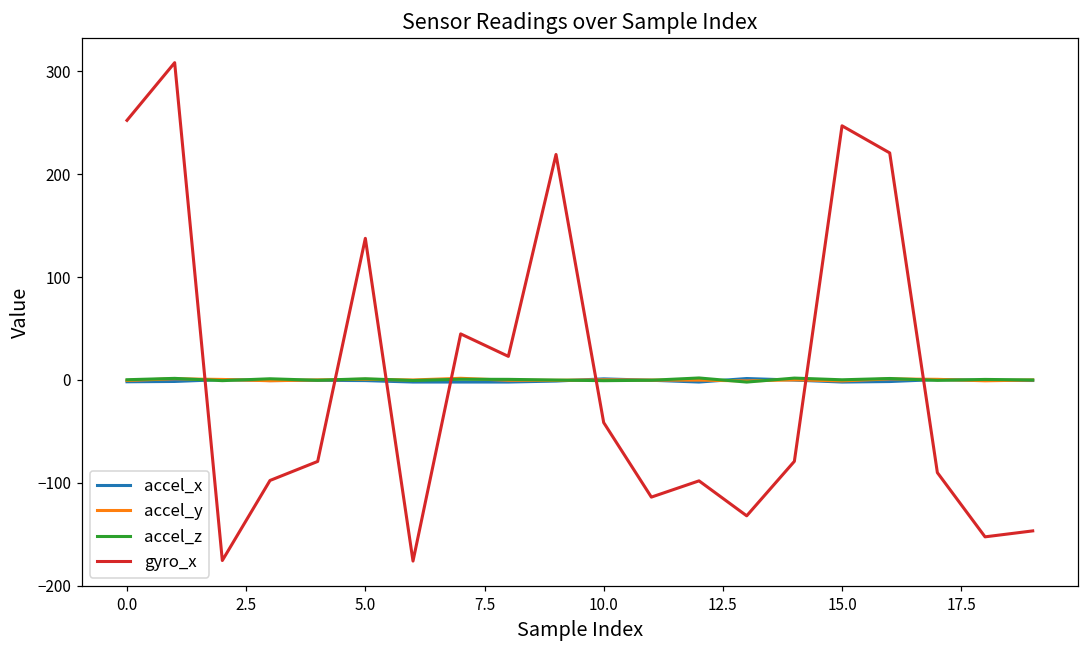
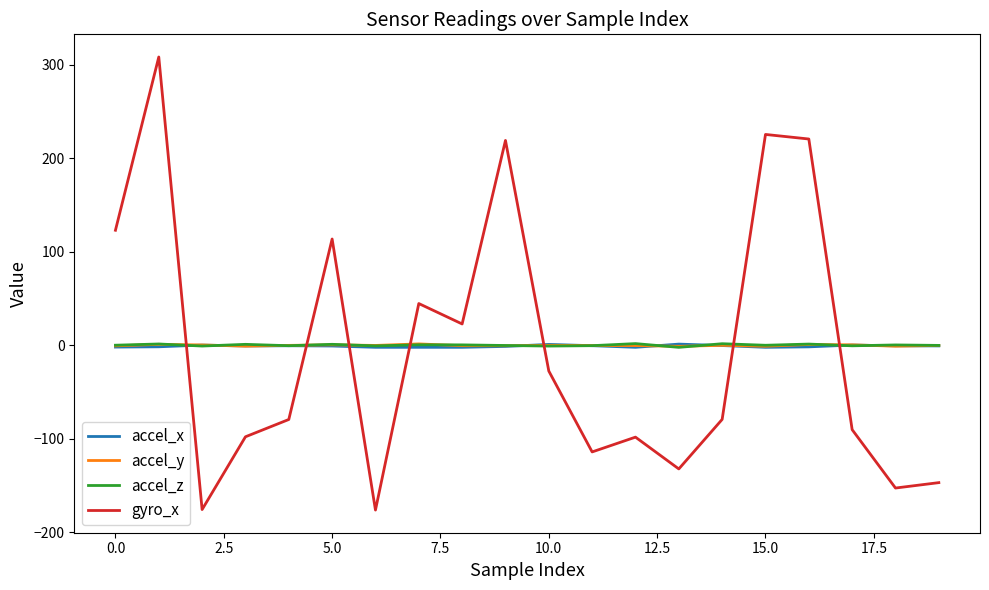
gyro_x, 0.0: 250 -> 120
gyro_x, 5.0: 140 -> 110
gyro_x, 10.0: -40 -> -30
gyro_x, 15.0: 250 -> 230
